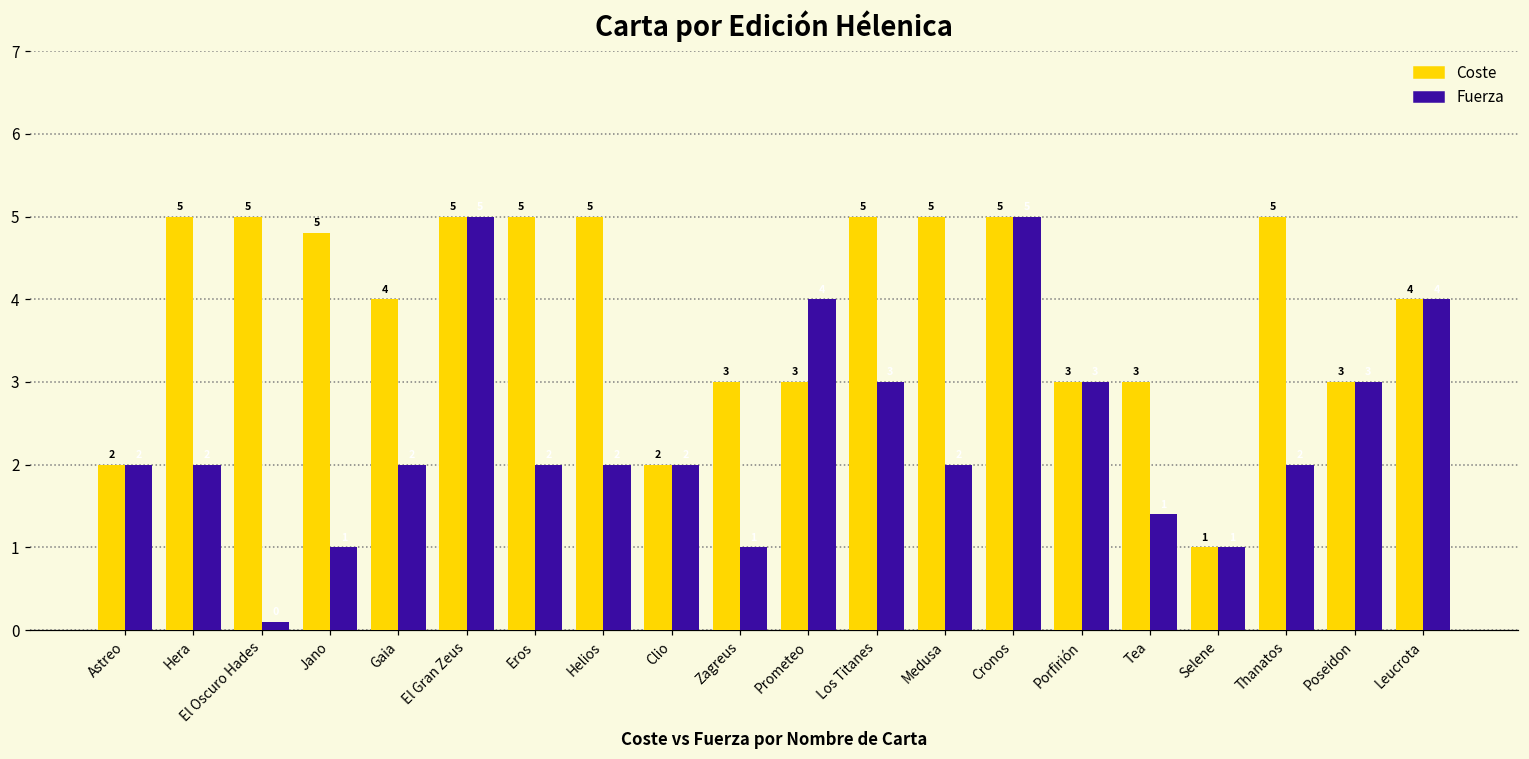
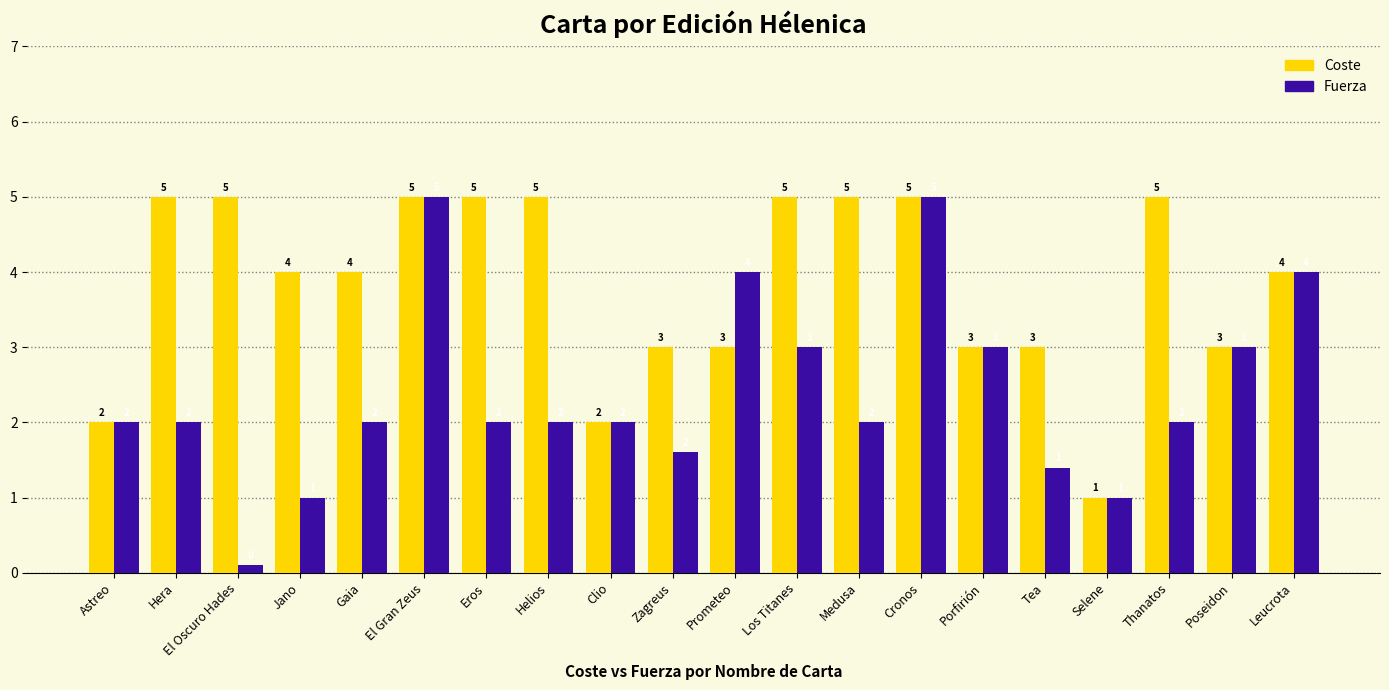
Coste, Jano: 5 -> 4
Fuerza, Zagreus: 1.0 -> 1.6
